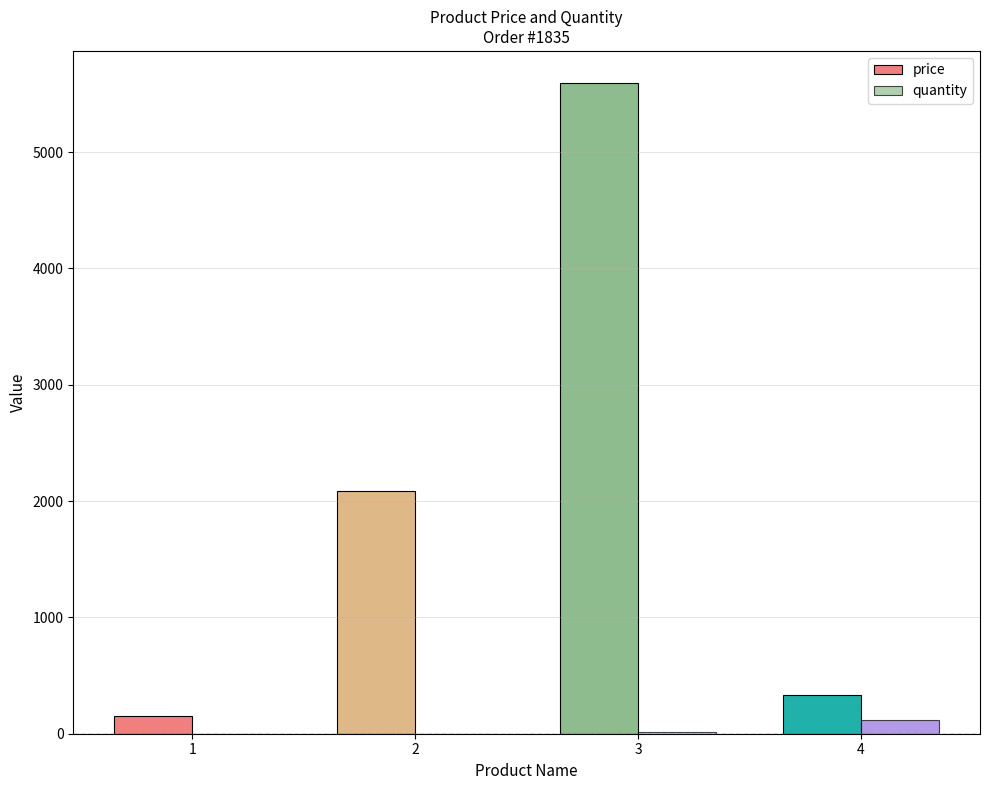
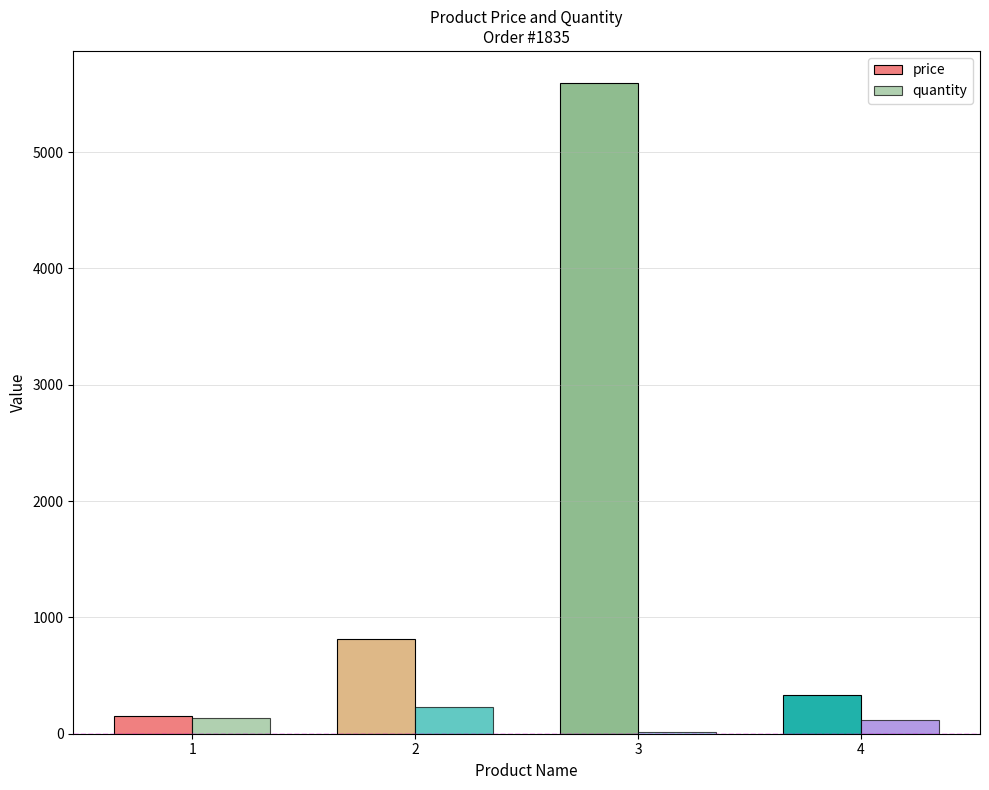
quantity, 1: 0 -> 140
price, 2: 2090 -> 810
quantity, 2: 0 -> 230
